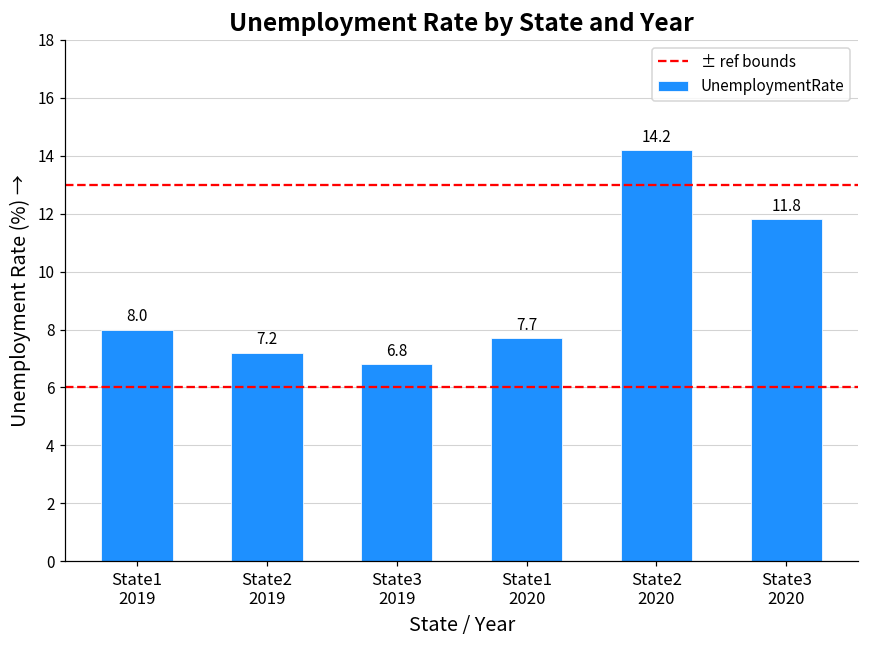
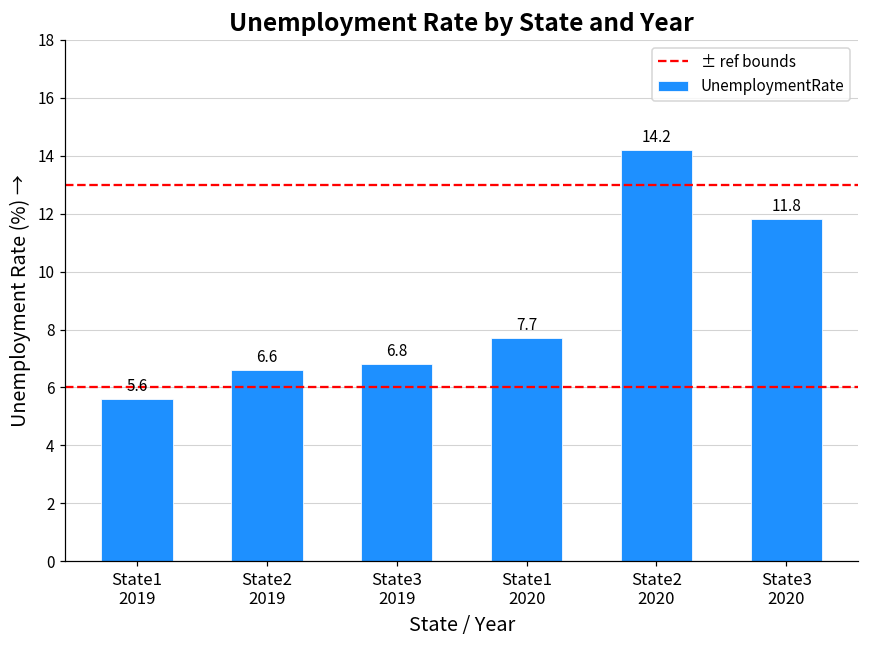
State1 2019: 8.0 -> 5.6
State2 2019: 7.2 -> 6.6
